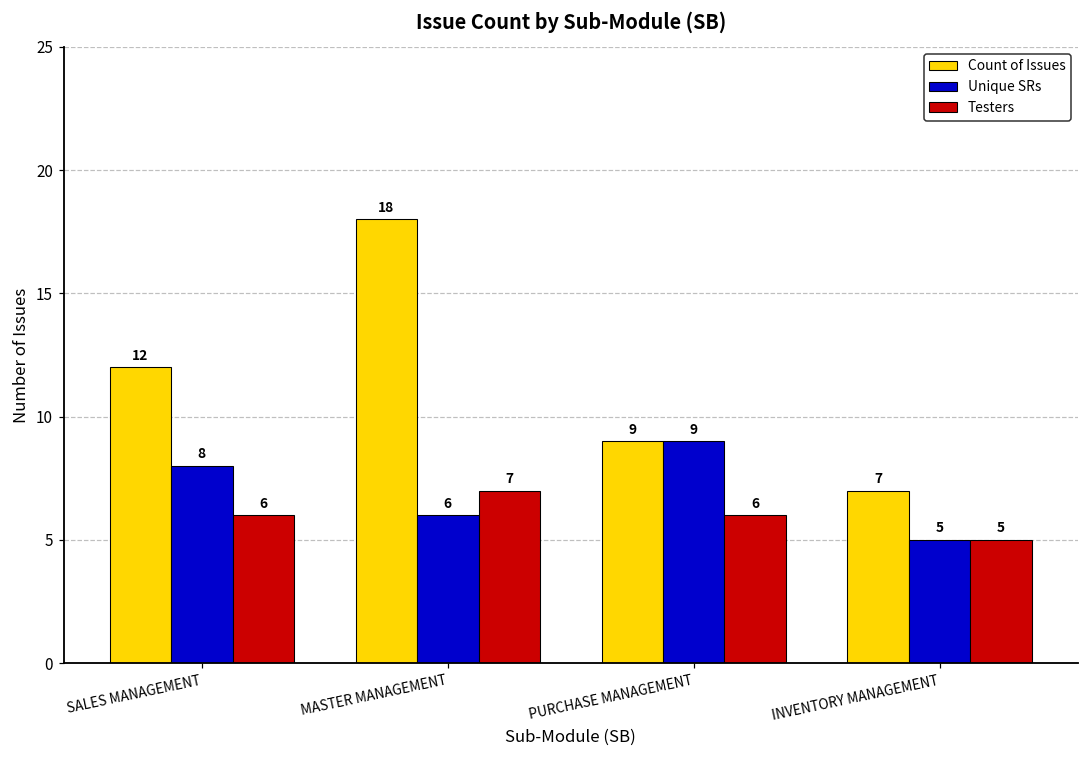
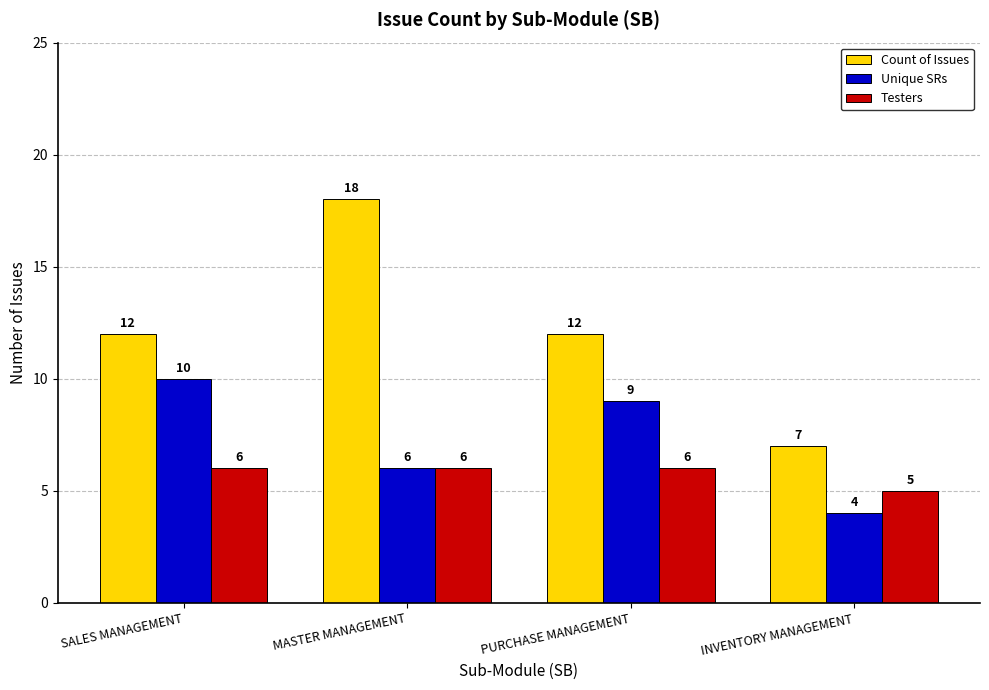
Unique SRs, SALES MANAGEMENT: 8 -> 10
Testers, MASTER MANAGEMENT: 7 -> 6
Count of Issues, PURCHASE MANAGEMENT: 9 -> 12
Unique SRs, INVENTORY MANAGEMENT: 5 -> 4
